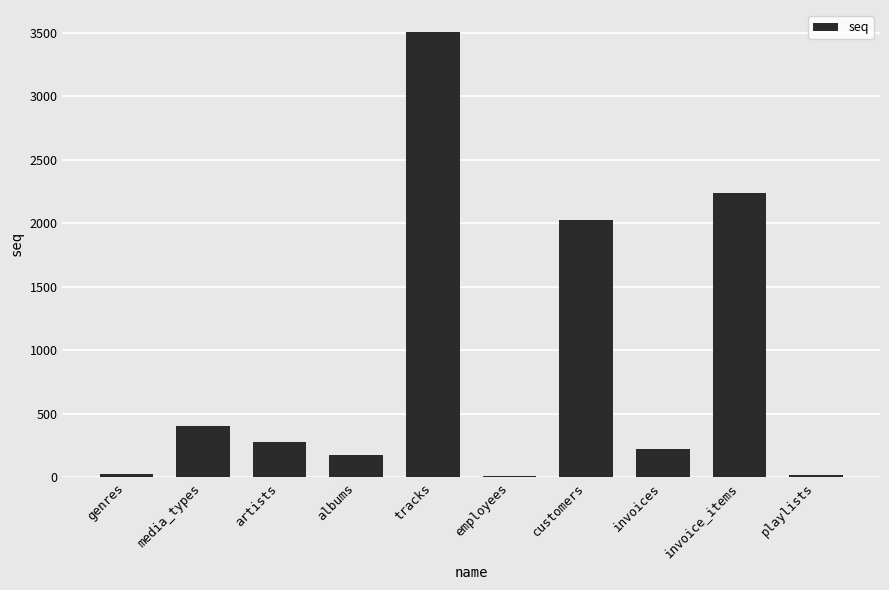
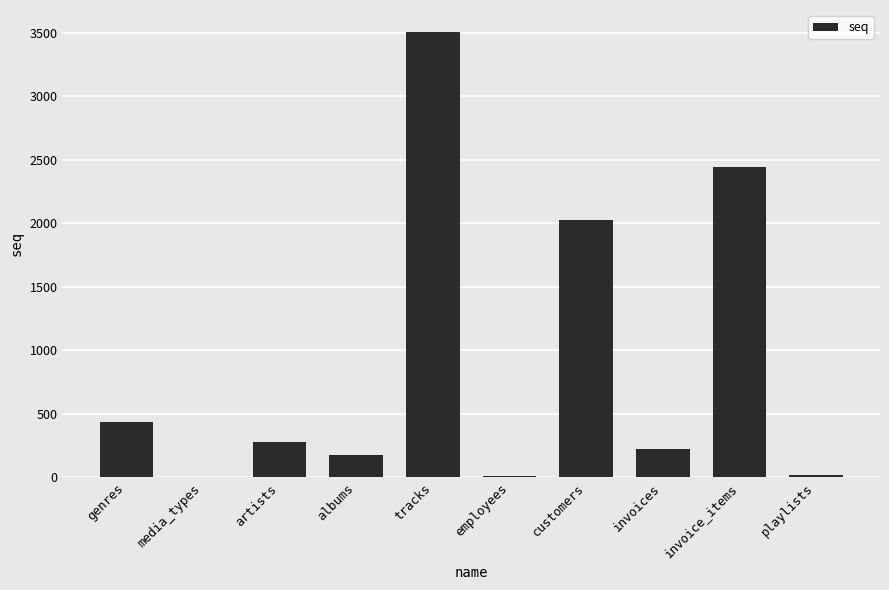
genres: 30 -> 440
media_types: 410 -> 10
invoice_items: 2240 -> 2440
